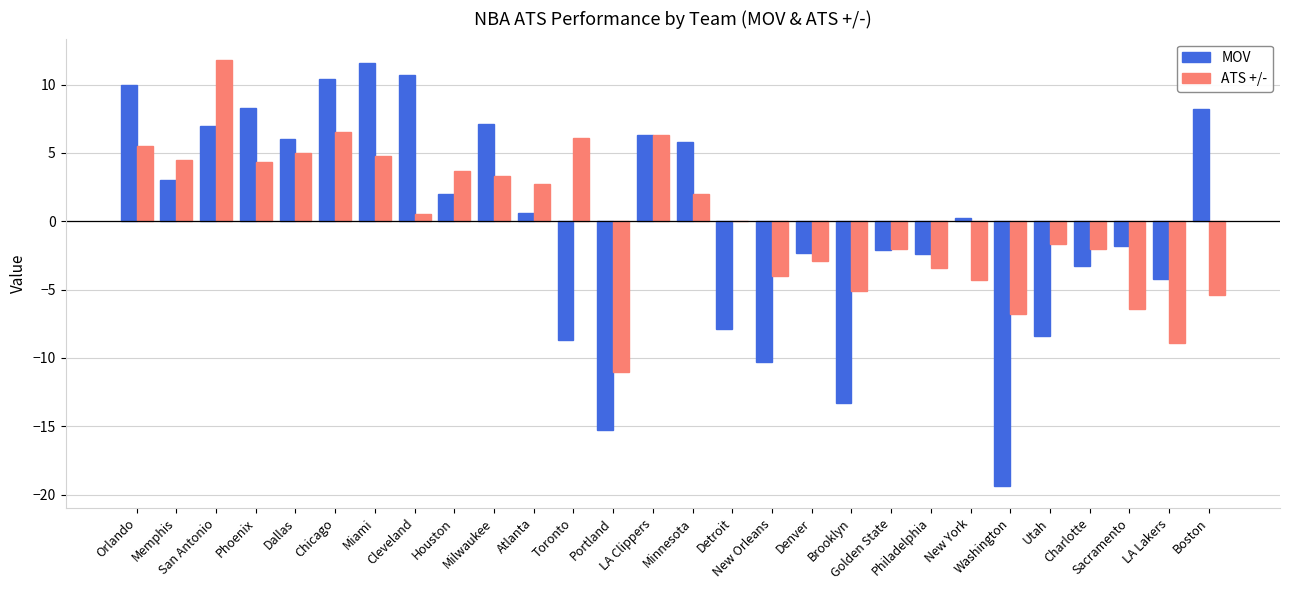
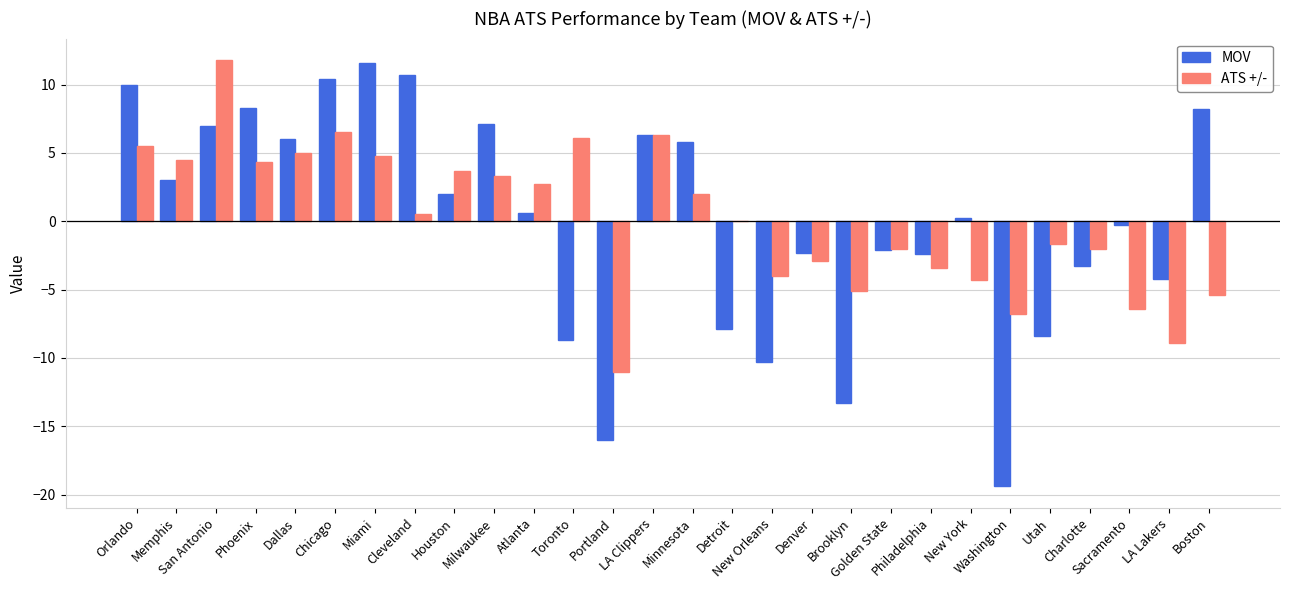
MOV, Portland: -15.3 -> -16.0
MOV, Sacramento: -1.8 -> -0.3
